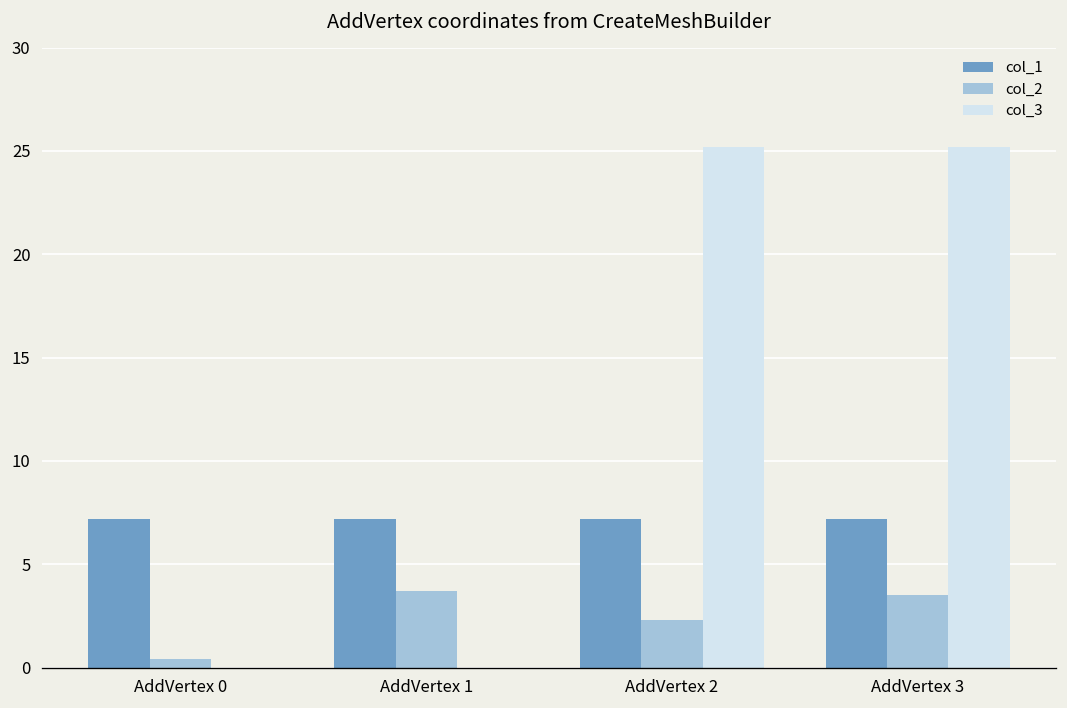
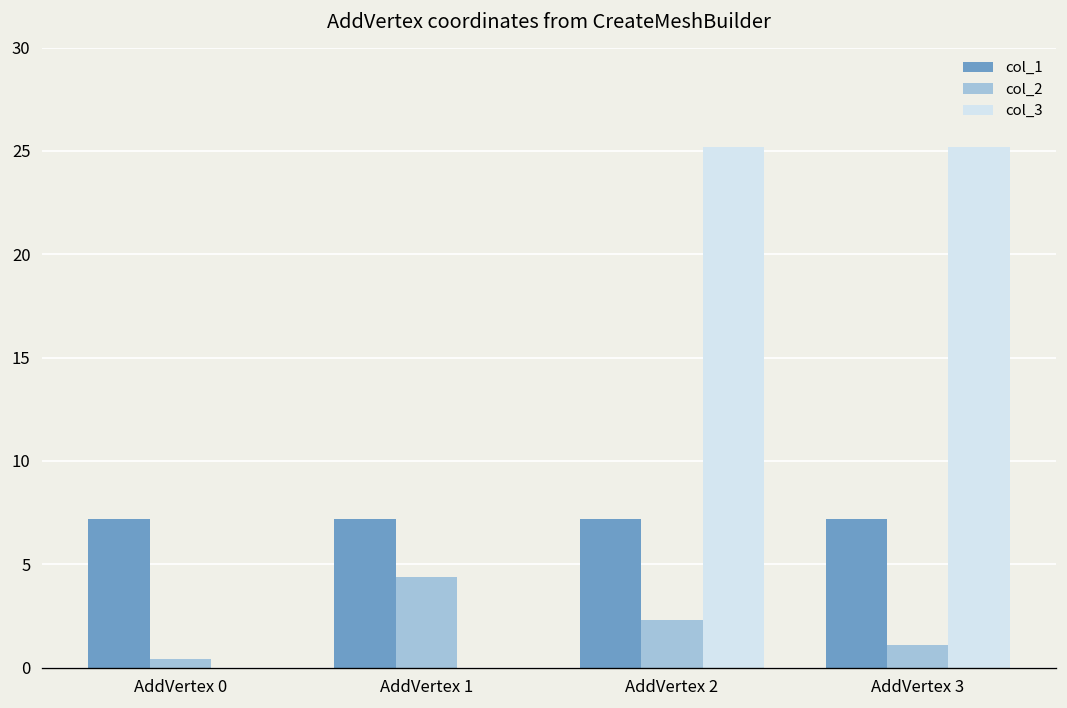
col_2, AddVertex 1: 3.7 -> 4.4
col_2, AddVertex 3: 3.5 -> 1.1
